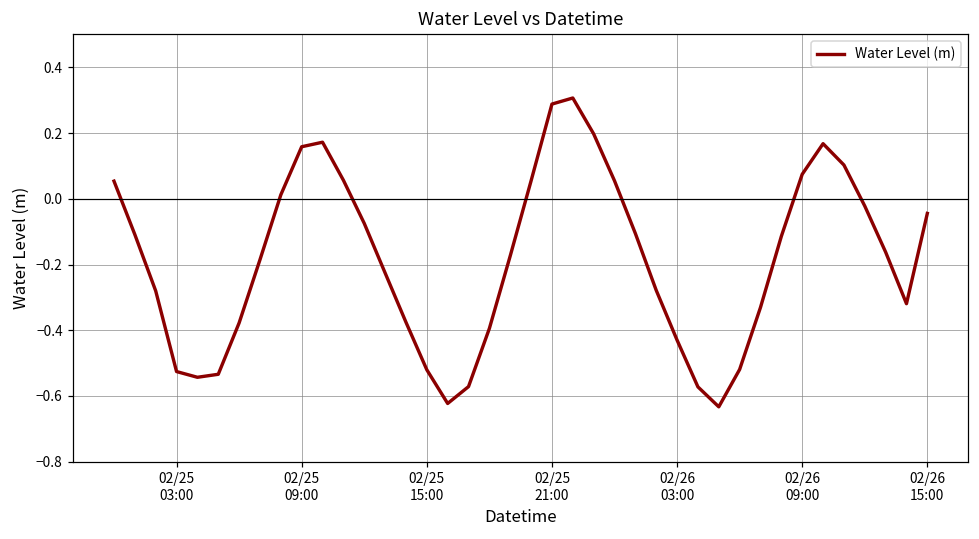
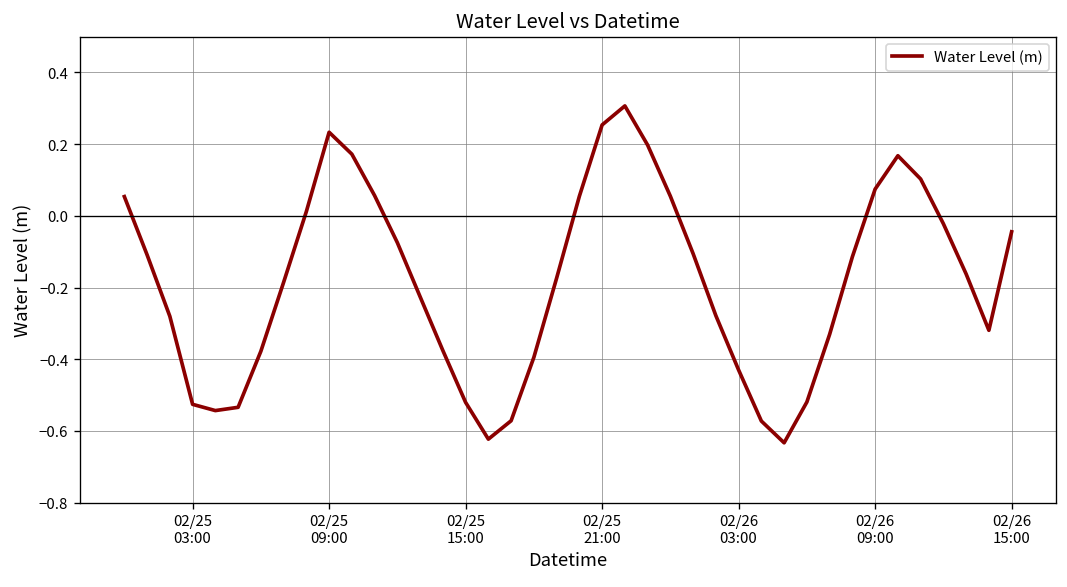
02/25 09:00: 0.16 -> 0.23
02/25 21:00: 0.29 -> 0.25
